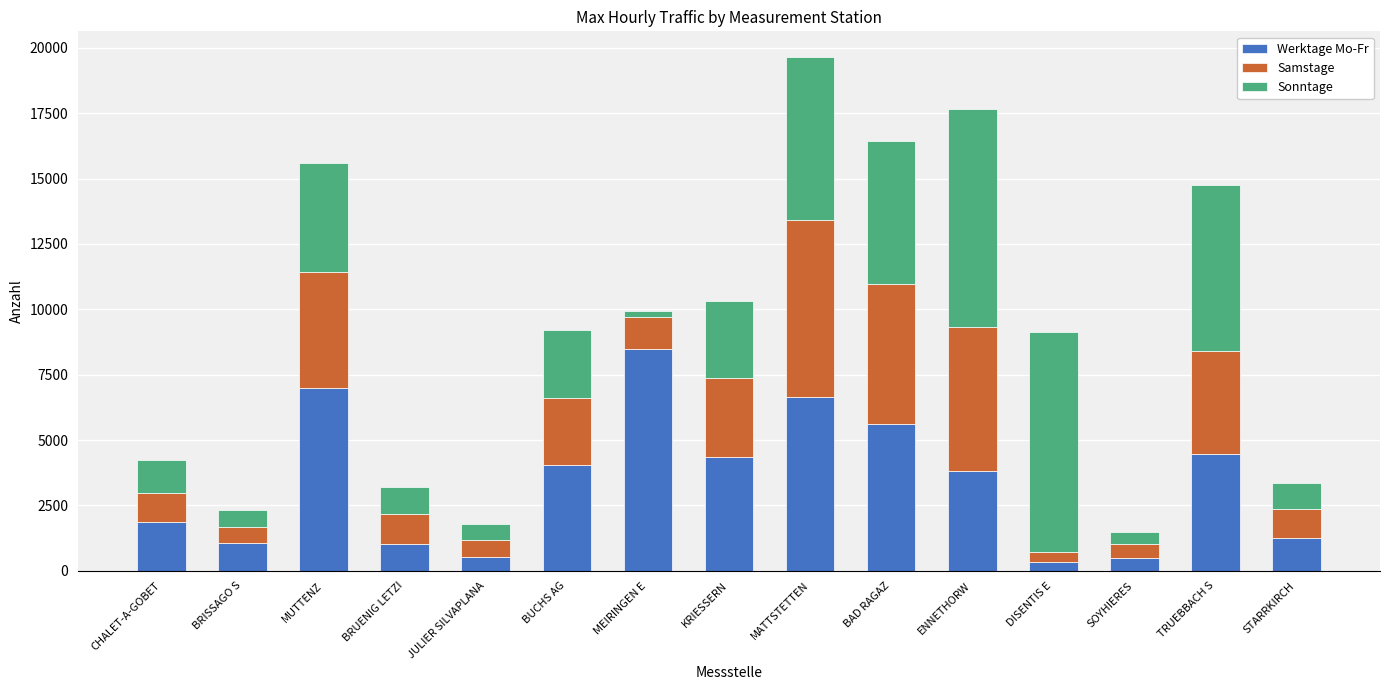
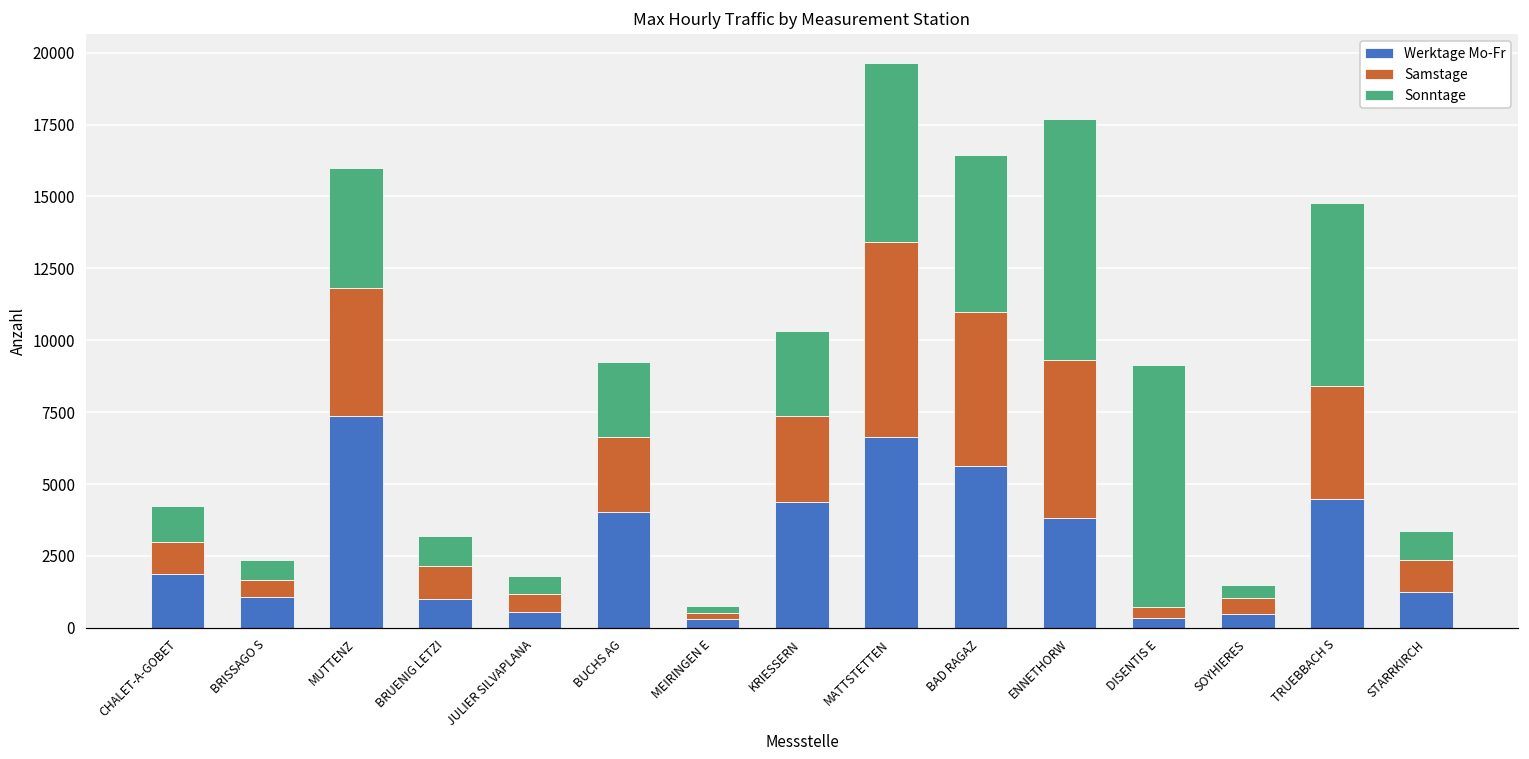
Werktage Mo-Fr, MUTTENZ: 7000 -> 7400
Werktage Mo-Fr, MEIRINGEN E: 8500 -> 300
Samstage, MEIRINGEN E: 1200 -> 200
